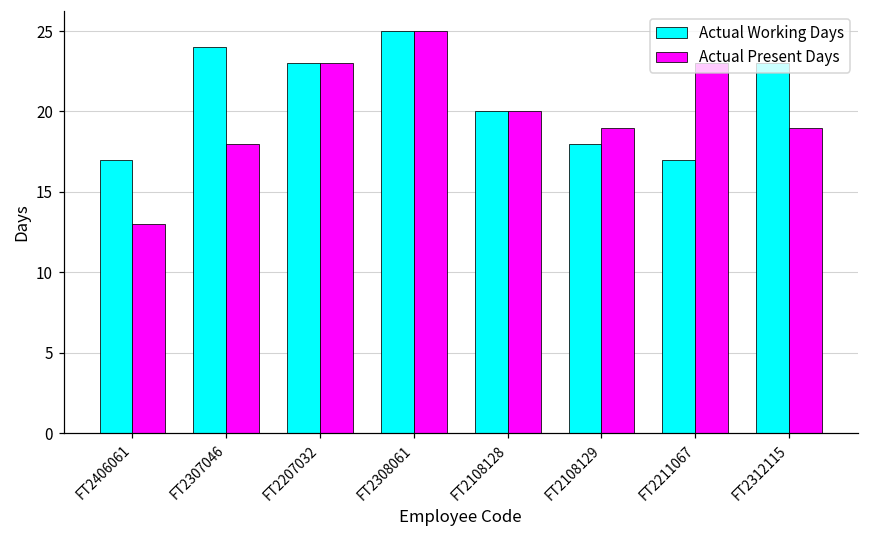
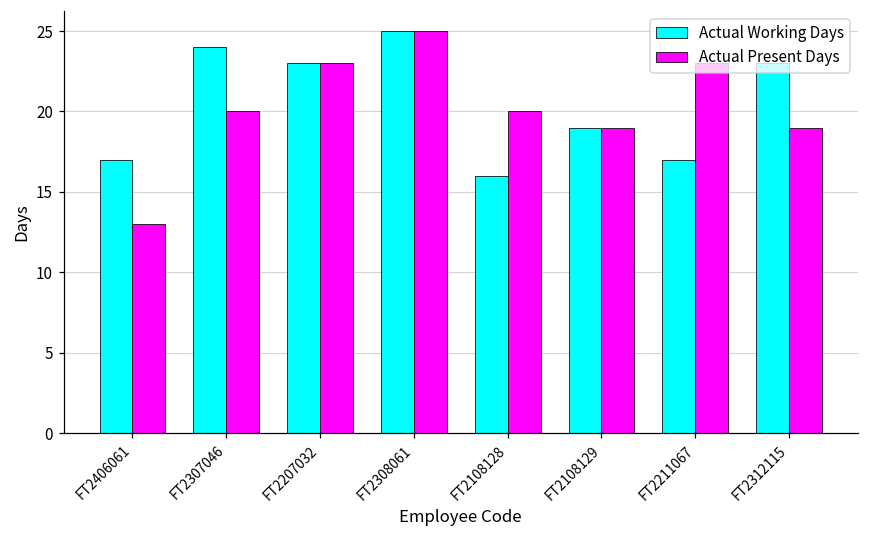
Actual Present Days, FT2307046: 18 -> 20
Actual Working Days, FT2108128: 20 -> 16
Actual Working Days, FT2108129: 18 -> 19
